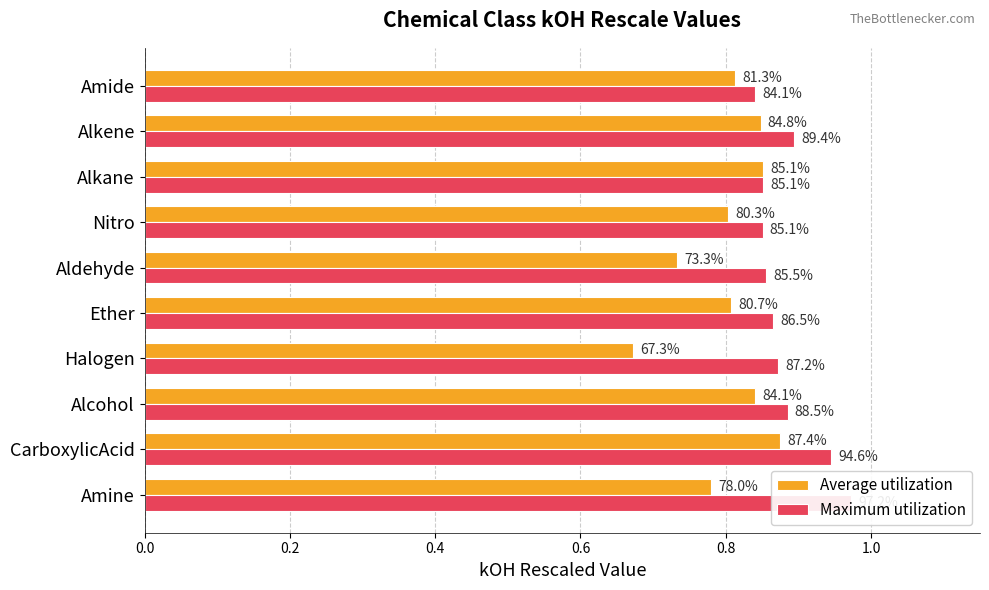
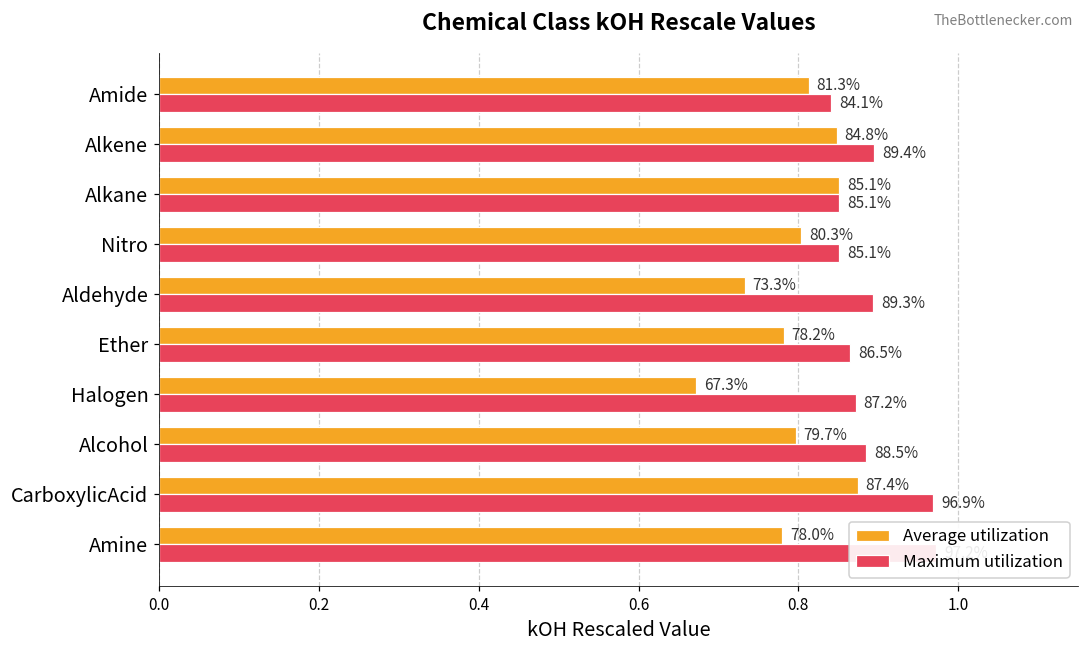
Maximum utilization, Aldehyde: 85.5% -> 89.3%
Average utilization, Ether: 80.7% -> 78.2%
Average utilization, Alcohol: 84.1% -> 79.7%
Maximum utilization, CarboxylicAcid: 94.6% -> 96.9%
